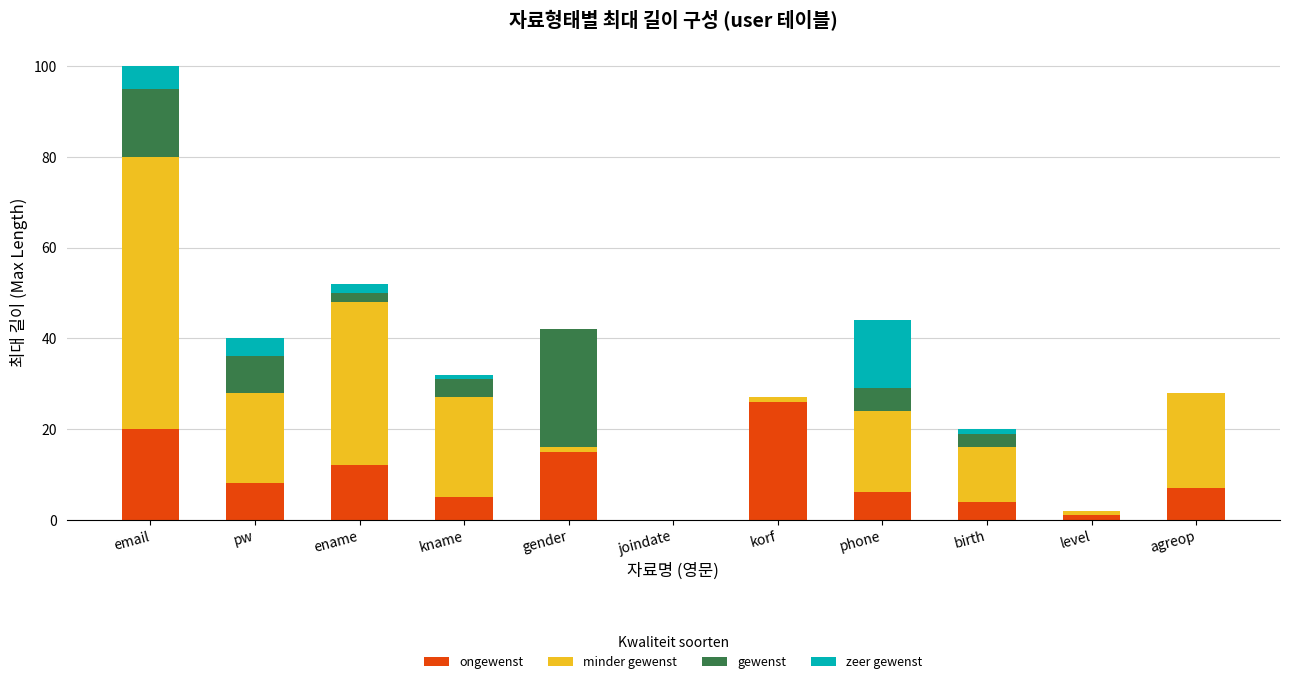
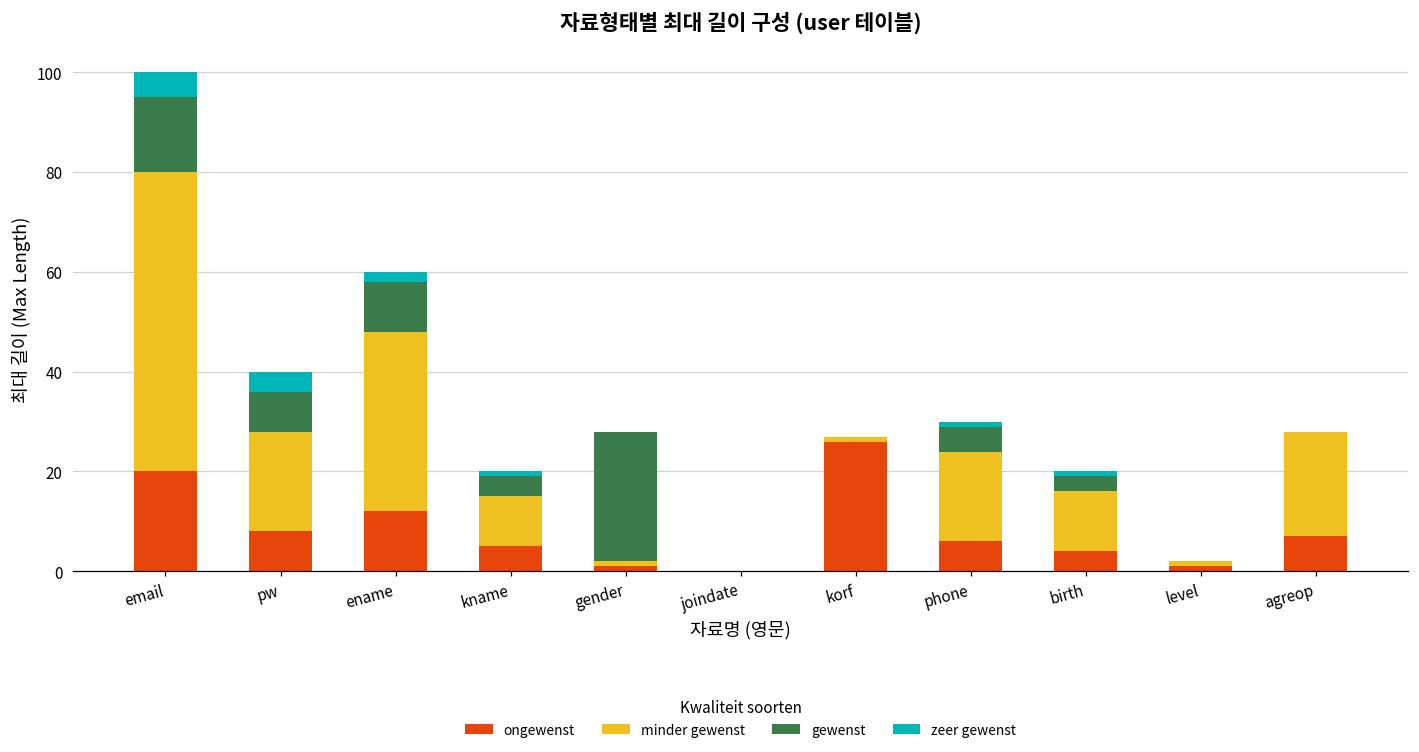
gewenst, ename: 2 -> 10
minder gewenst, kname: 22 -> 10
ongewenst, gender: 15 -> 1
zeer gewenst, phone: 15 -> 1
